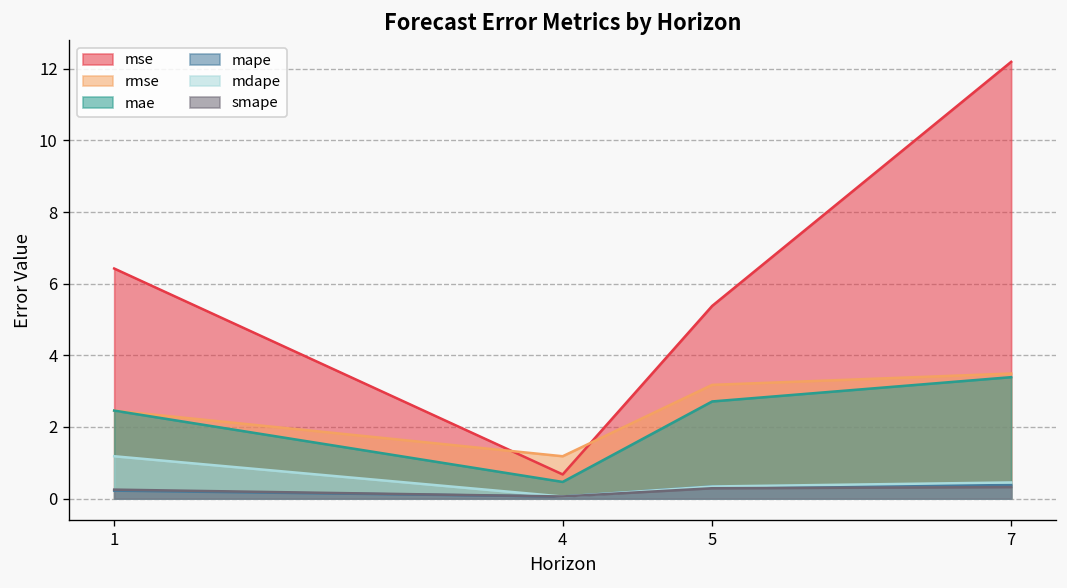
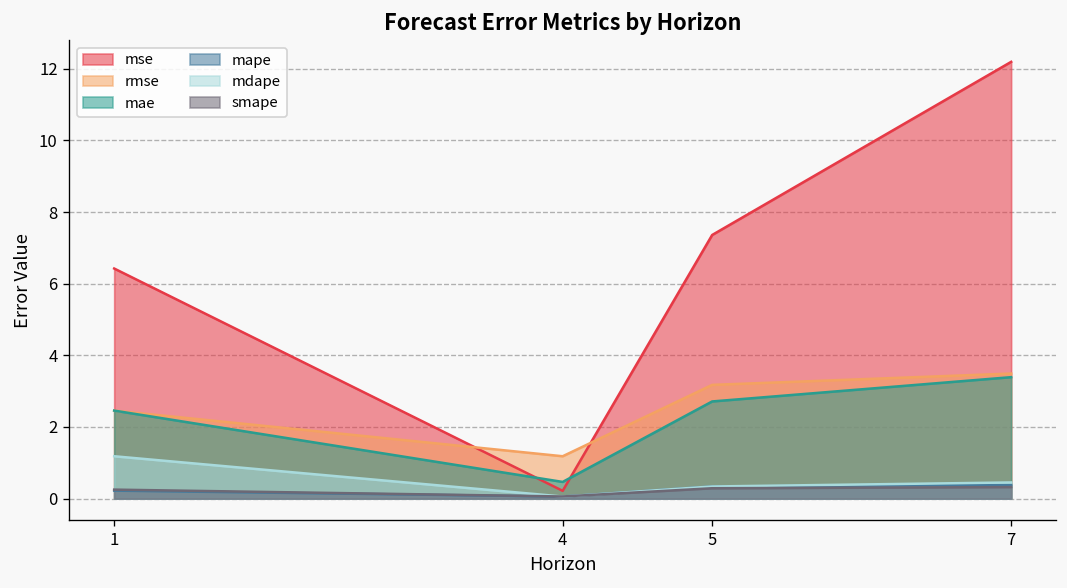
mse, 4: 0.7 -> 0.2
mse, 5: 5.4 -> 7.4
